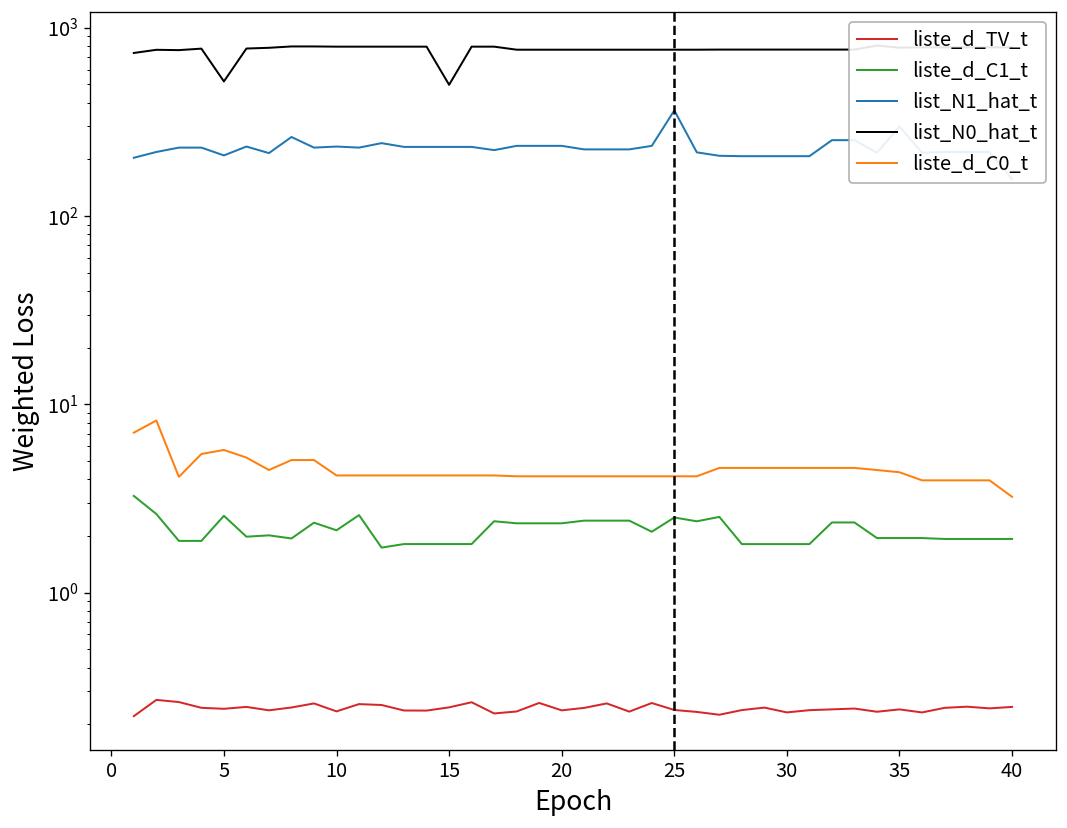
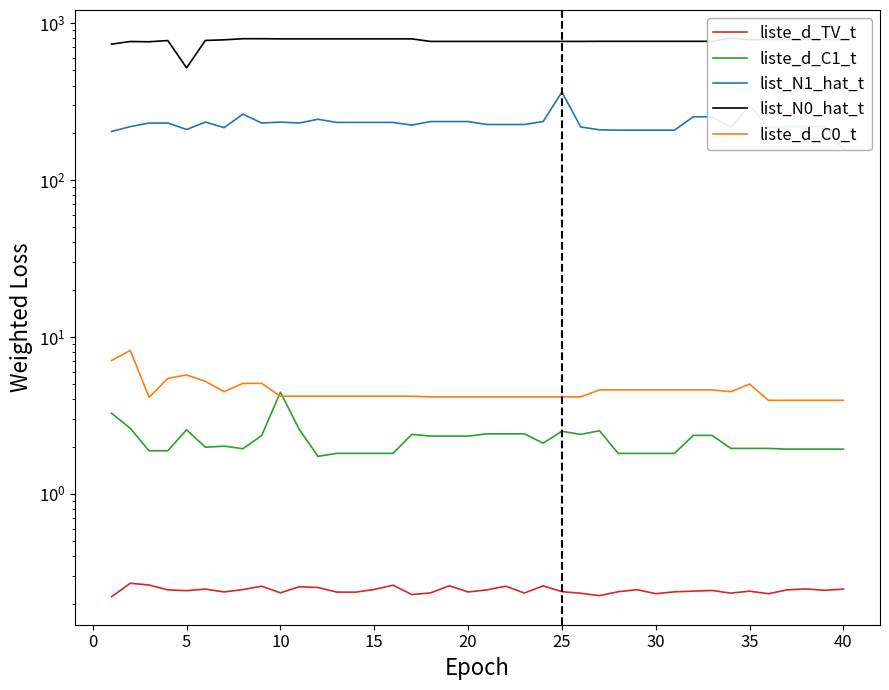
liste_d_C1_t, 10: 2.1 -> 4.4
list_N0_hat_t, 15: 500 -> 800
liste_d_C0_t, 35: 4.4 -> 5.0
liste_d_C0_t, 40: 3.2 -> 3.9
